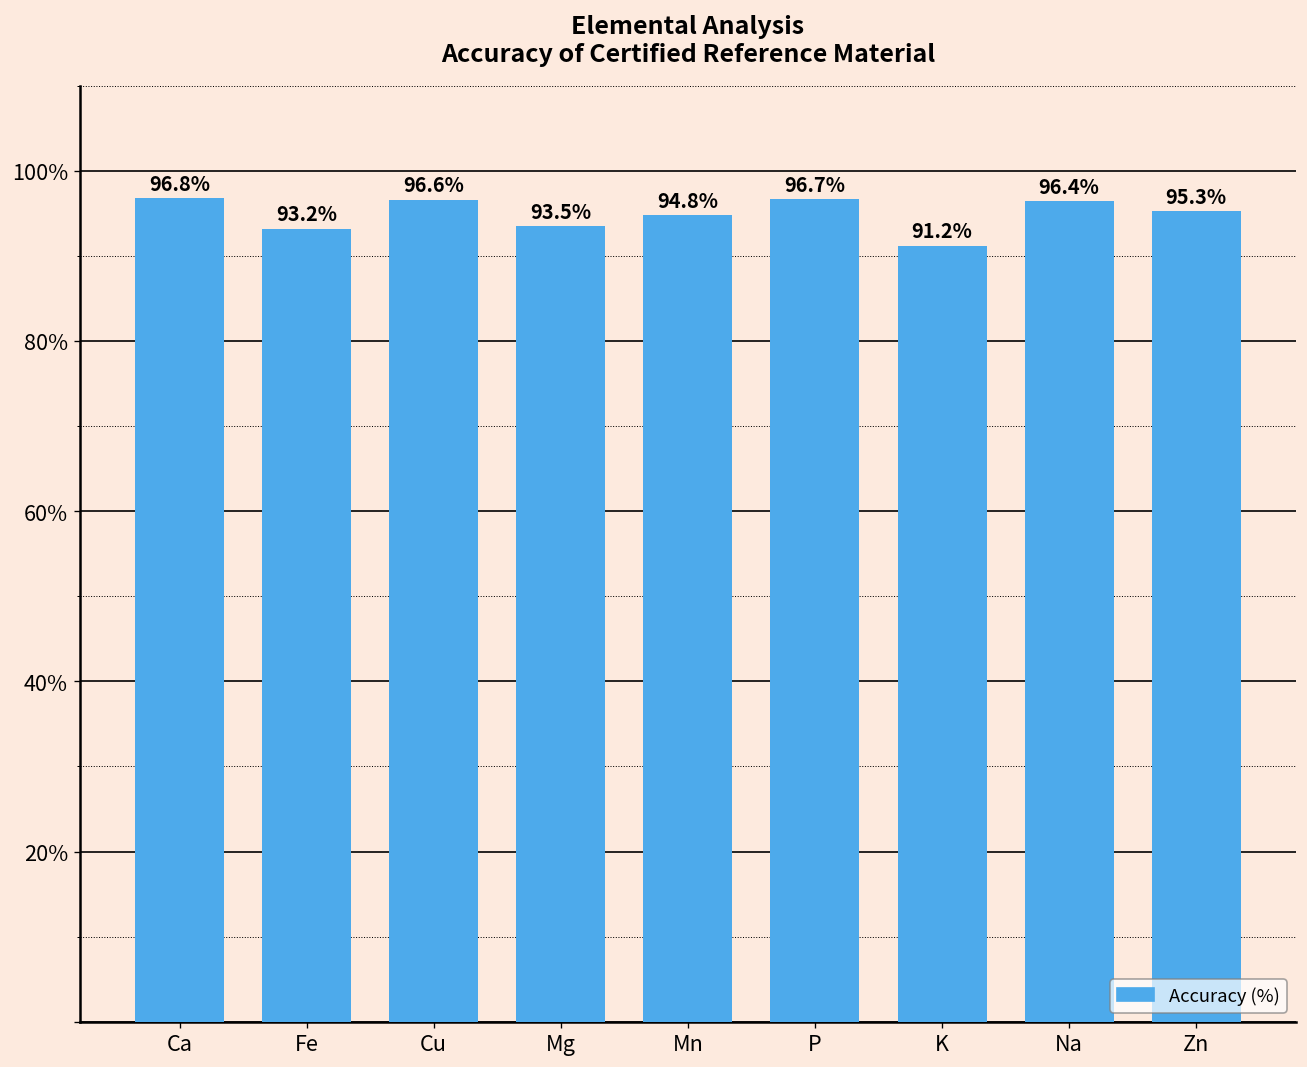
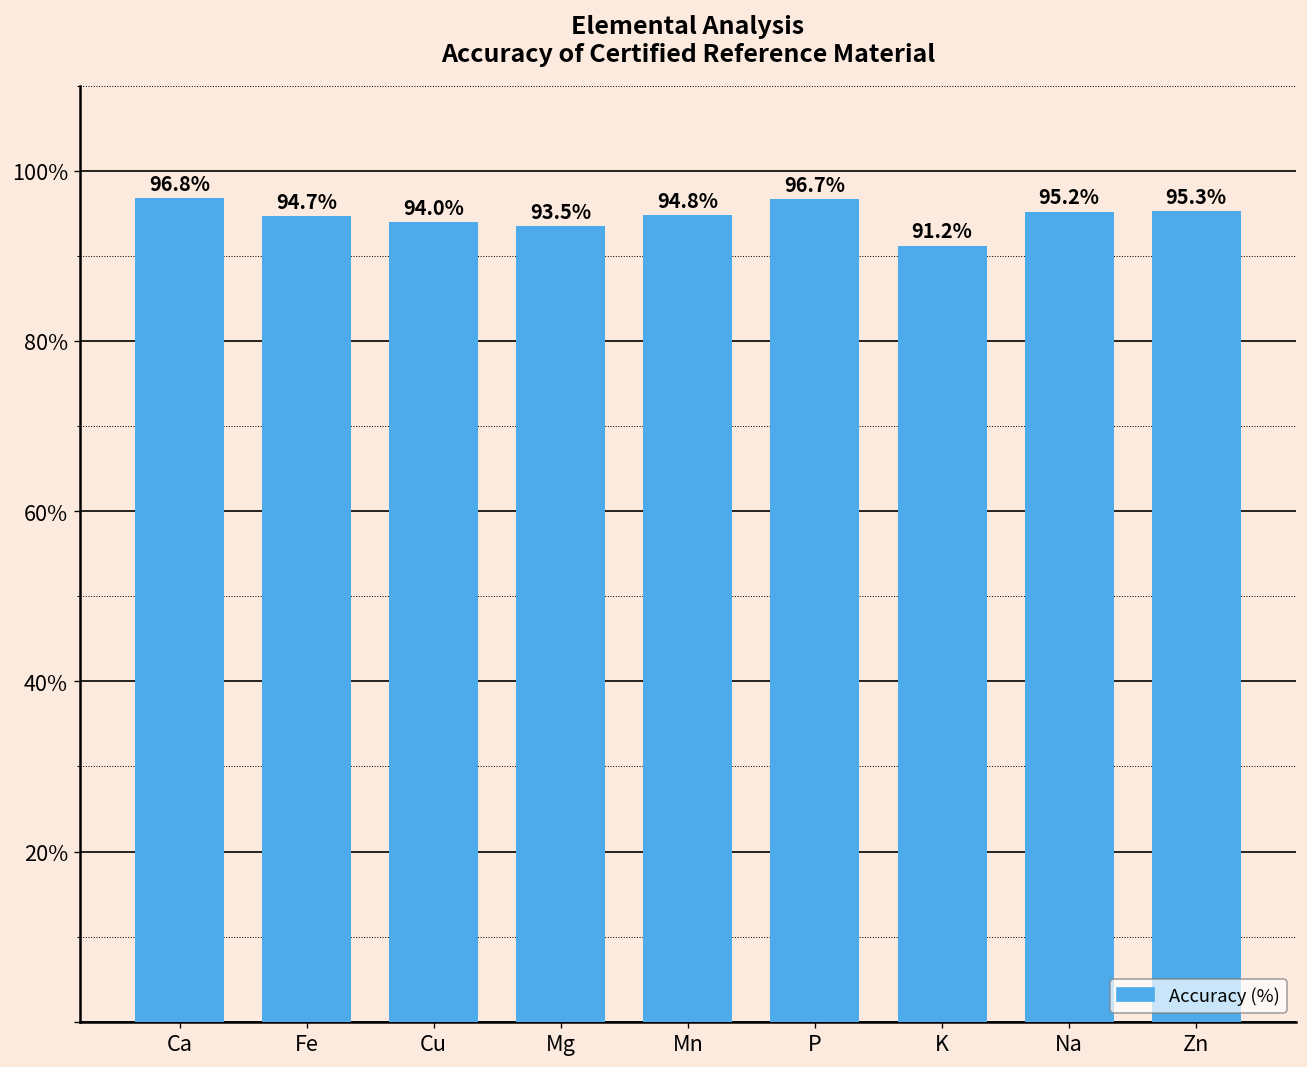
Fe: 93.2% -> 94.7%
Cu: 96.6% -> 94.0%
Na: 96.4% -> 95.2%
